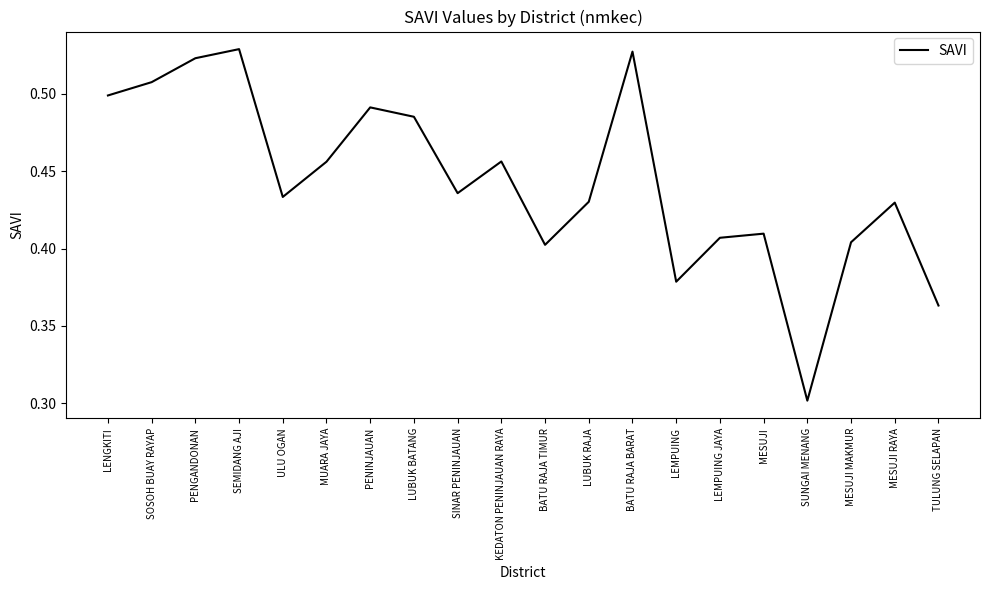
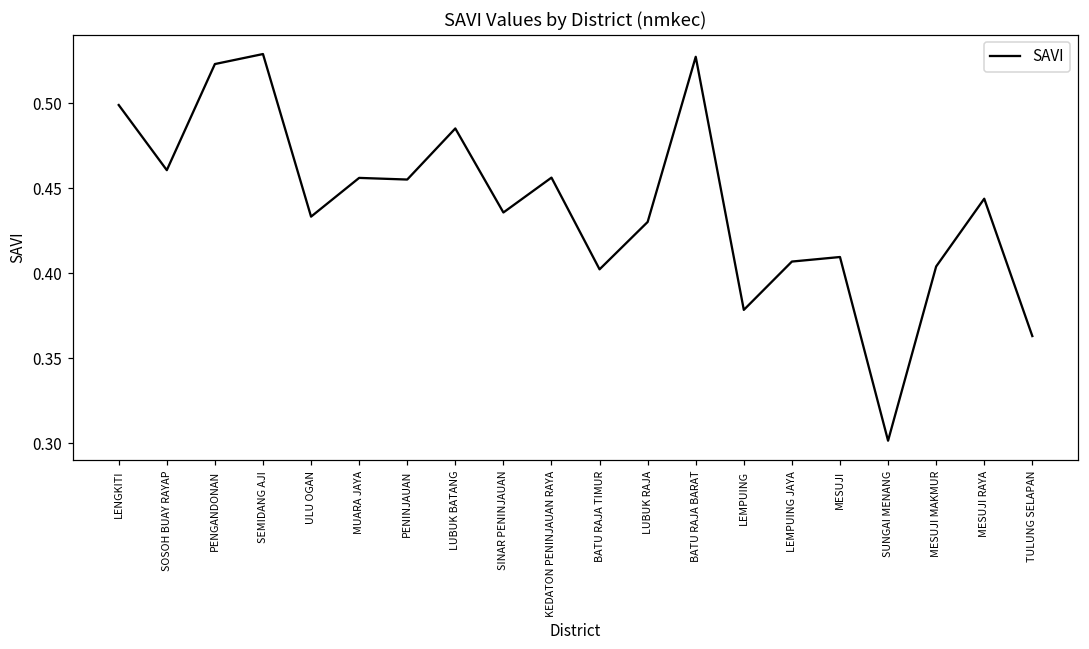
SOSOH BUAY RAYAP: 0.508 -> 0.461
PENINJAUAN: 0.491 -> 0.455
MESUJI RAYA: 0.430 -> 0.444
